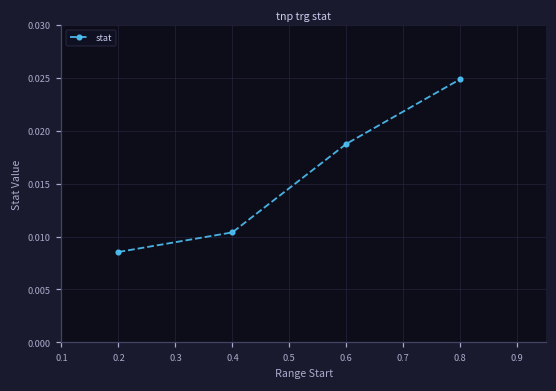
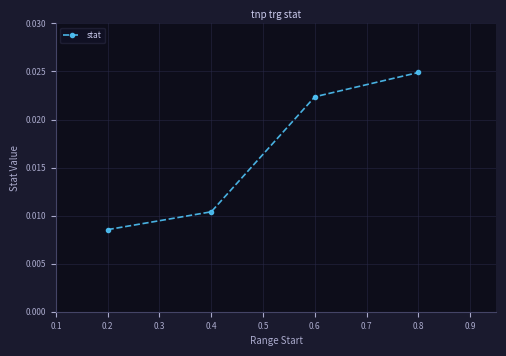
0.6: 0.019 -> 0.022
